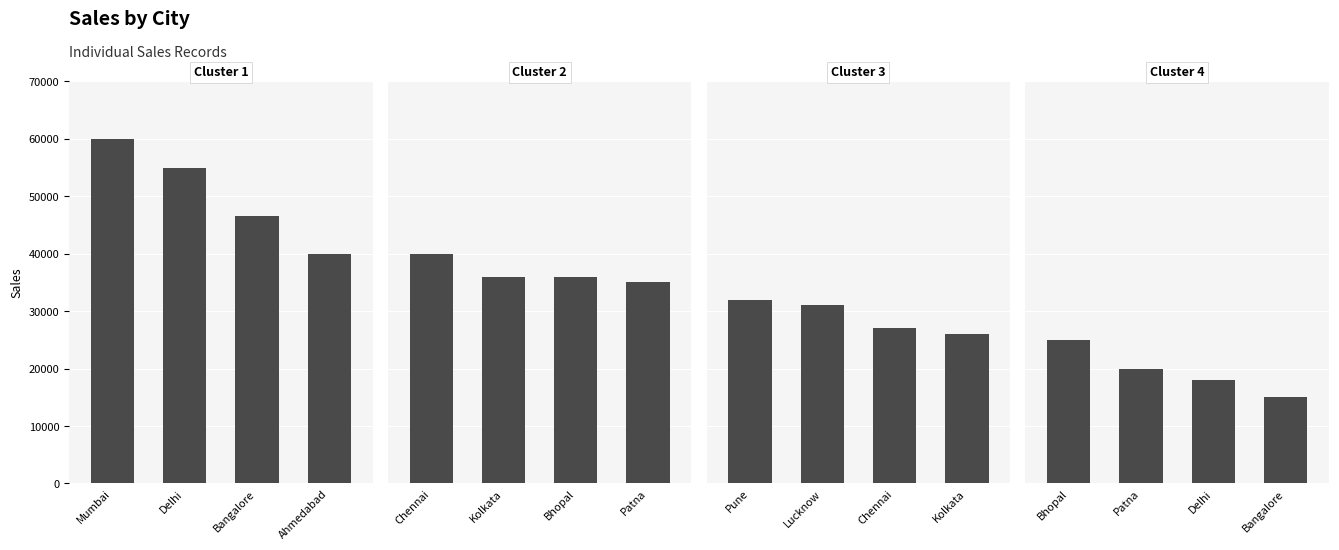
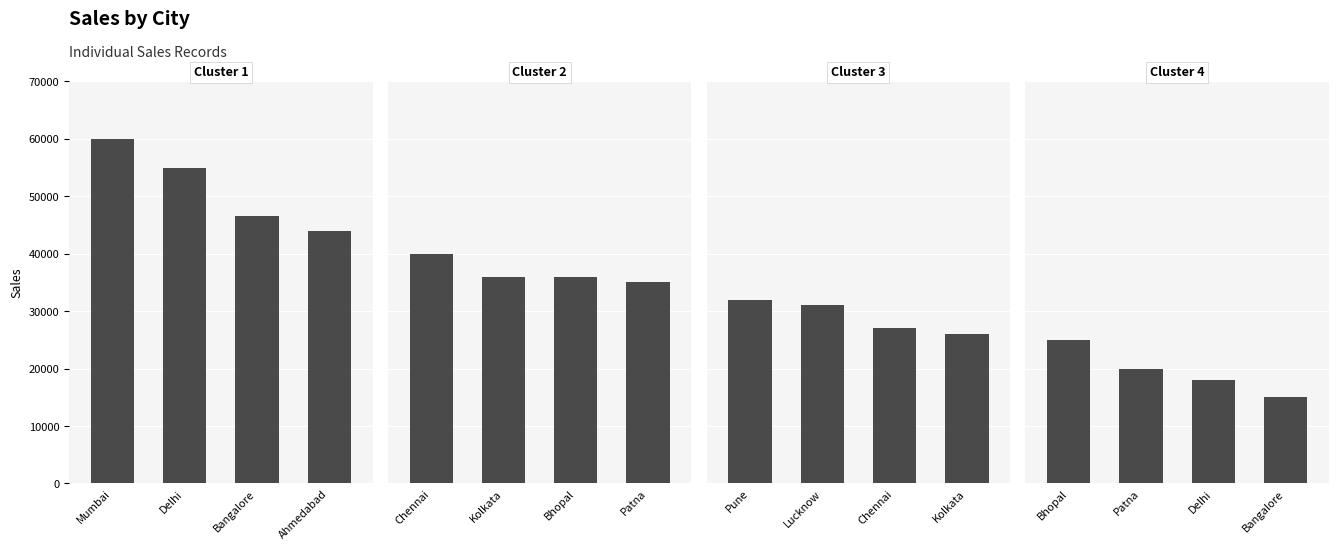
Cluster 1, Ahmedabad: 40000 -> 44000
